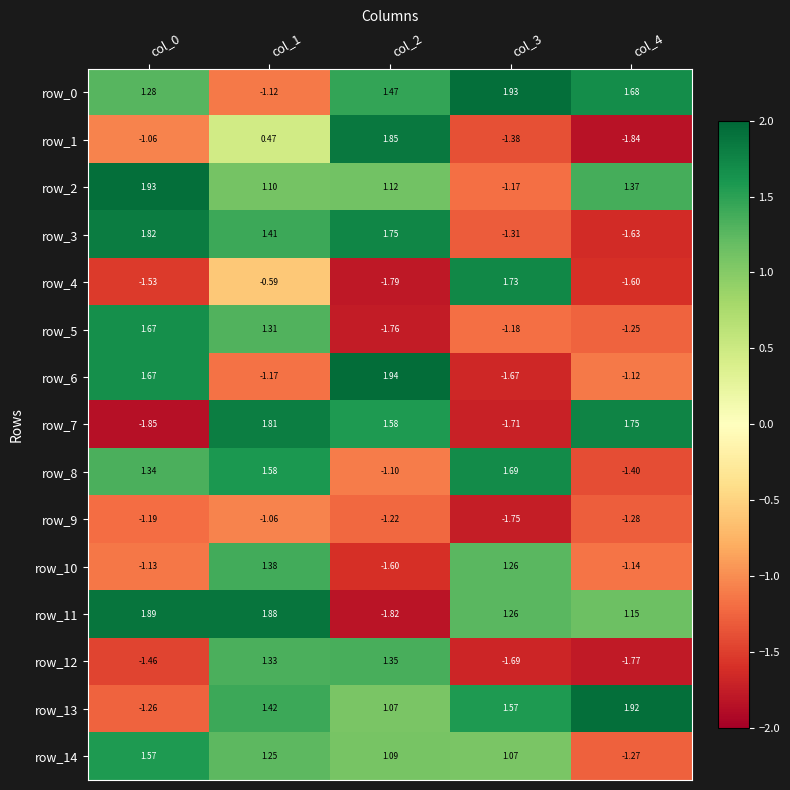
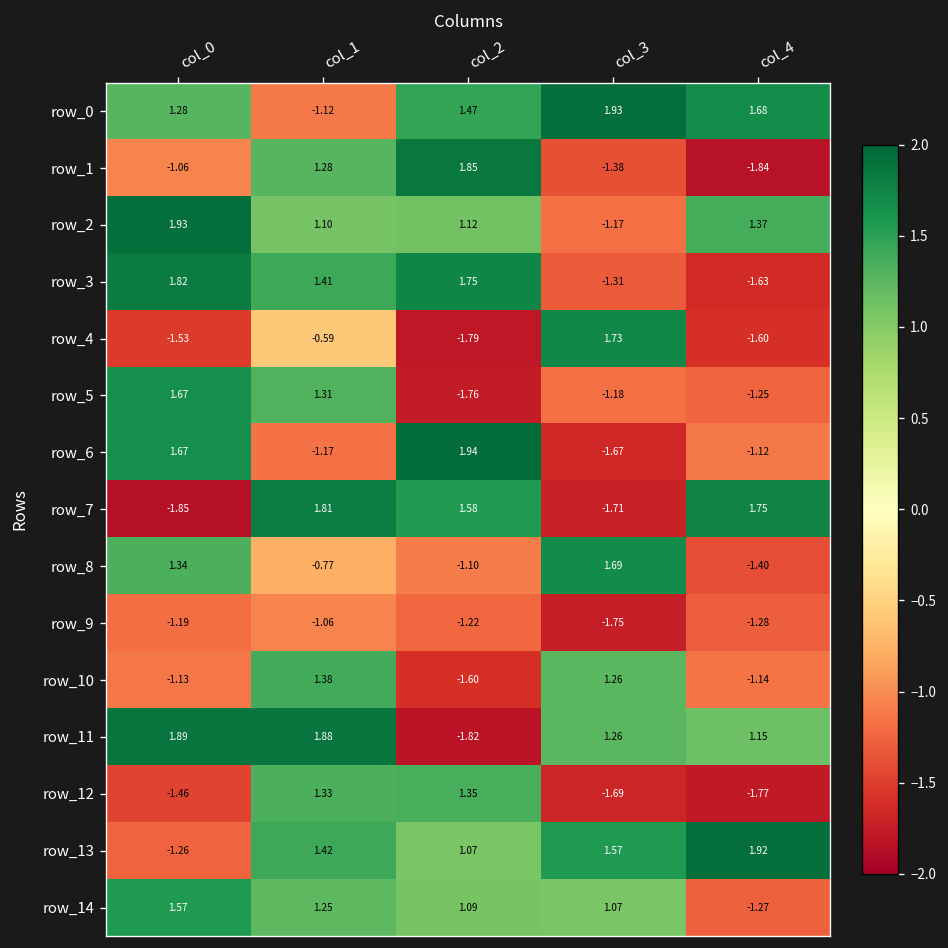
row_1, col_1: 0.47 -> 1.28
row_8, col_1: 1.58 -> -0.77
